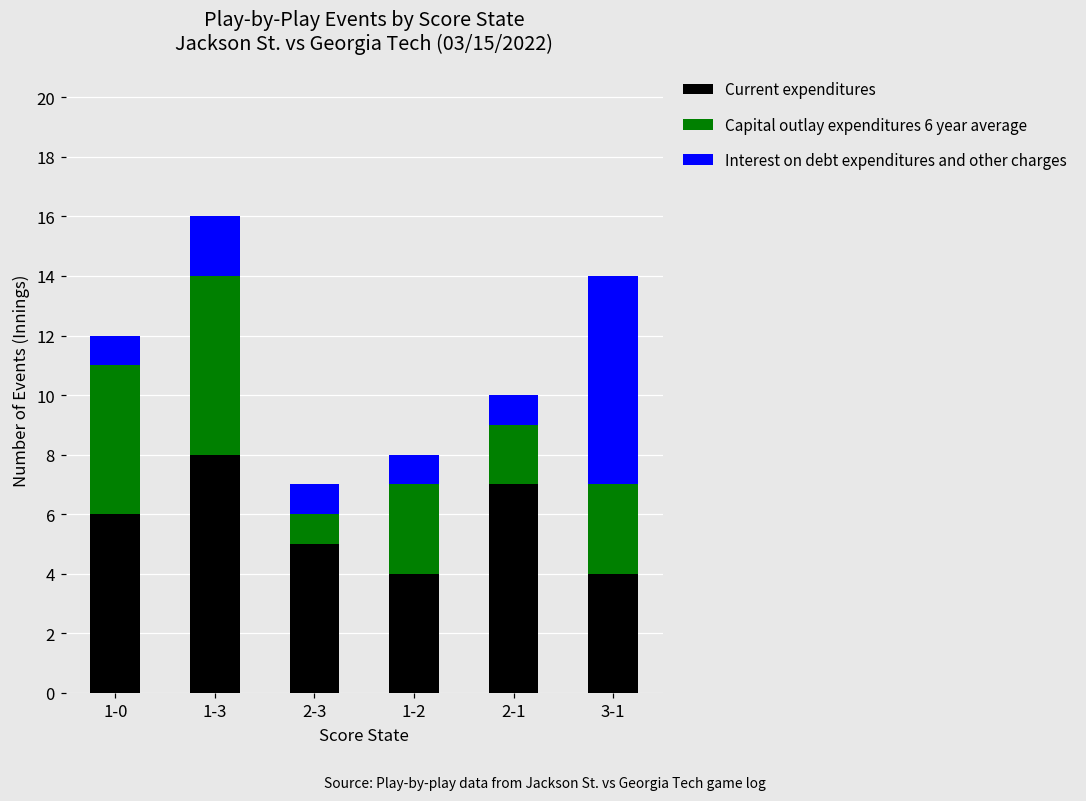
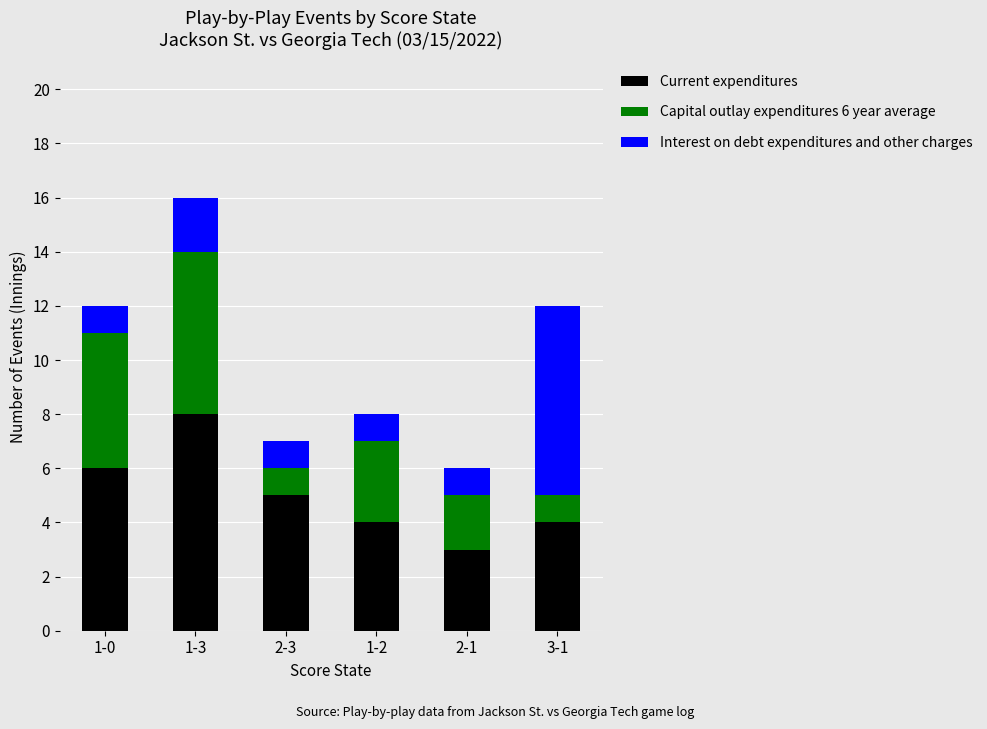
Current expenditures, 2-1: 7 -> 3
Capital outlay expenditures 6 year average, 3-1: 3 -> 1
